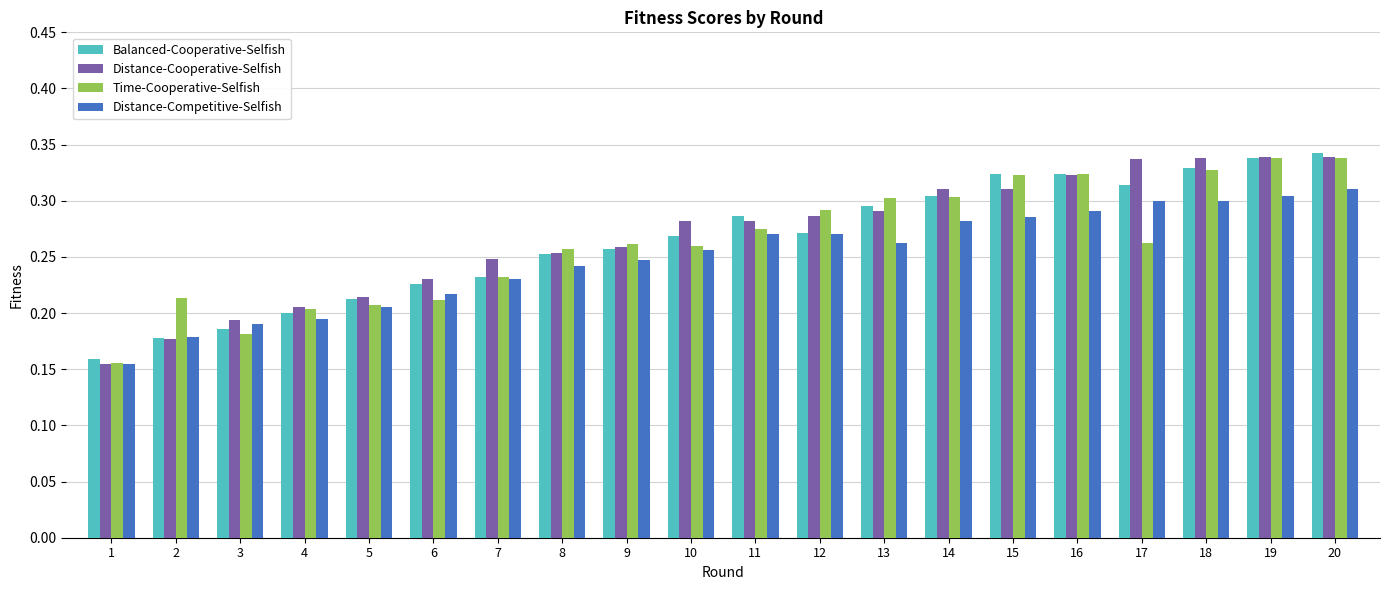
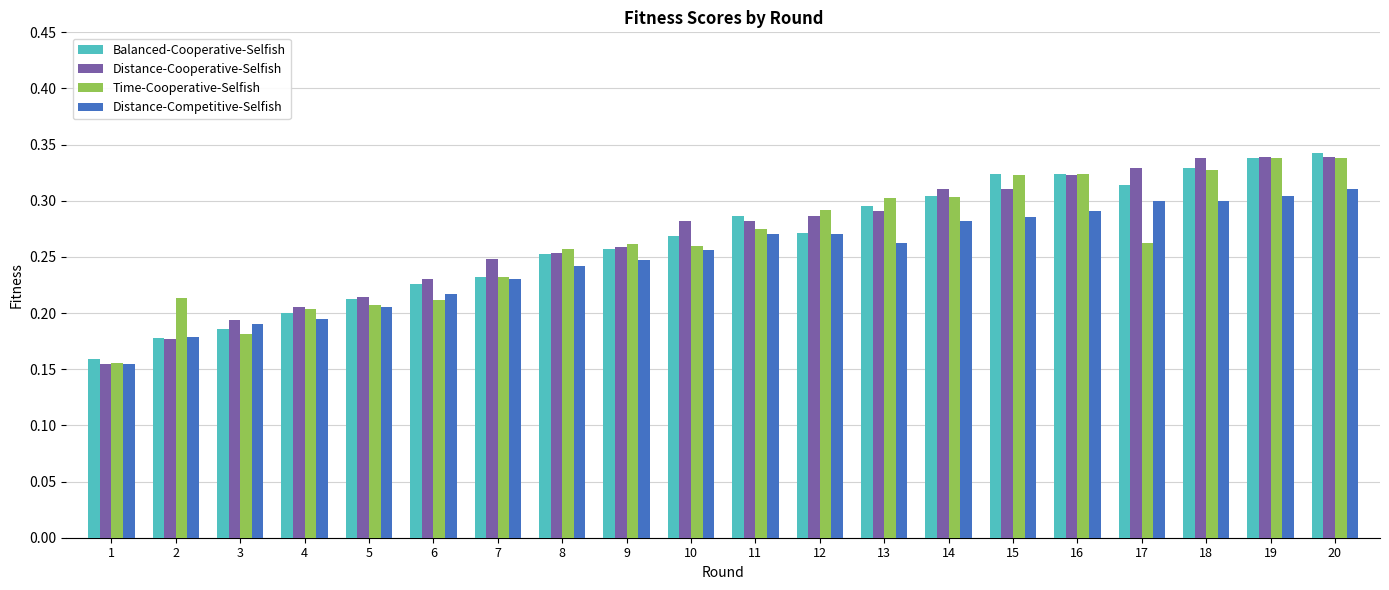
Distance-Cooperative-Selfish, 17: 0.337 -> 0.329
